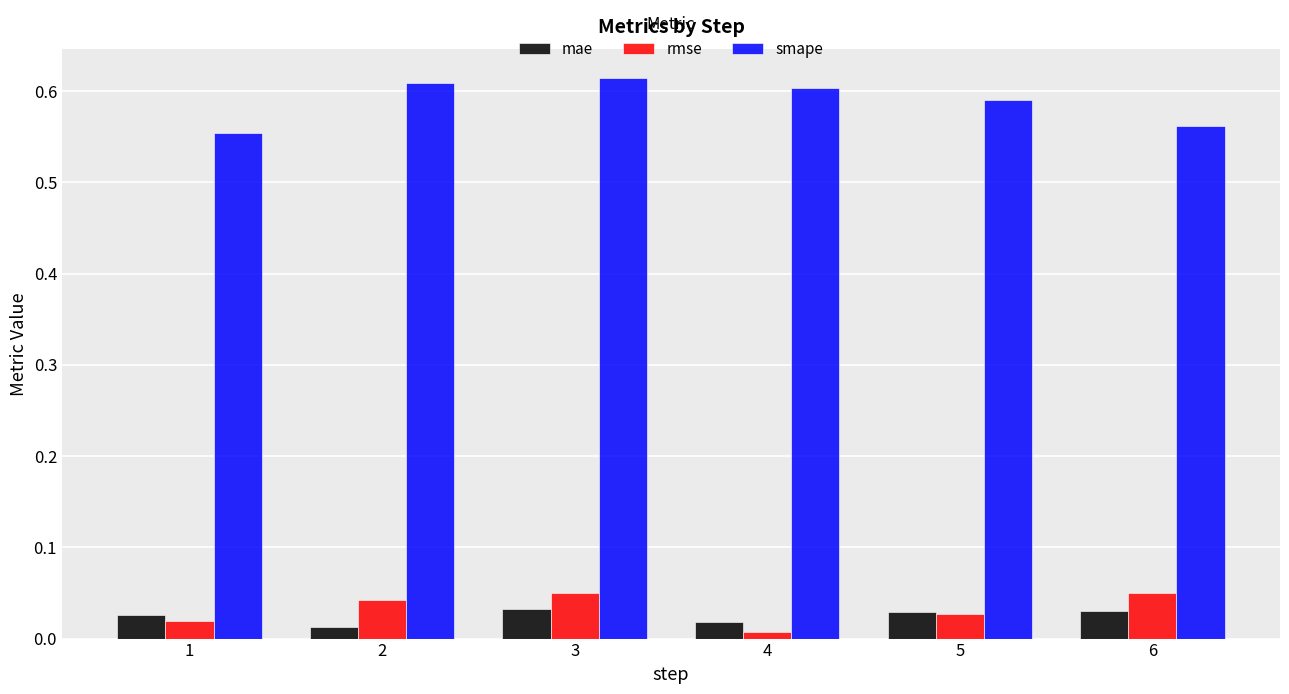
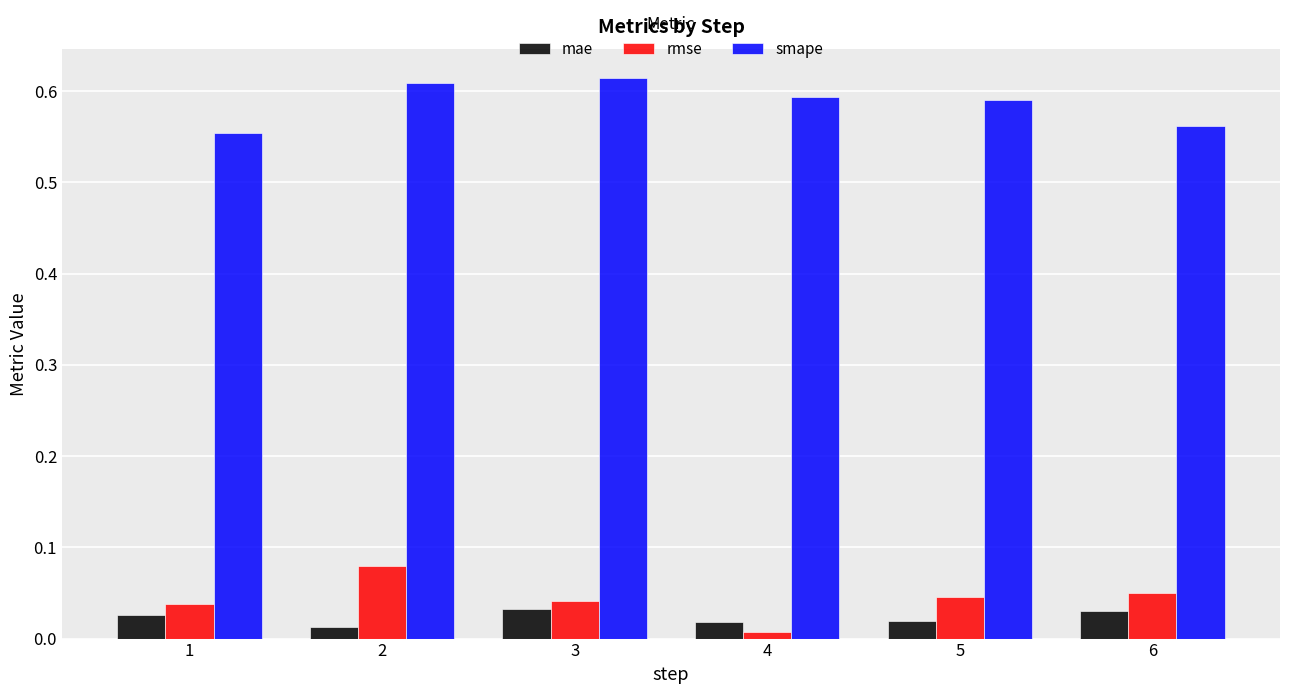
rmse, 1: 0.02 -> 0.04
rmse, 2: 0.04 -> 0.08
rmse, 3: 0.05 -> 0.04
smape, 4: 0.60 -> 0.59
mae, 5: 0.03 -> 0.02
rmse, 5: 0.03 -> 0.05
